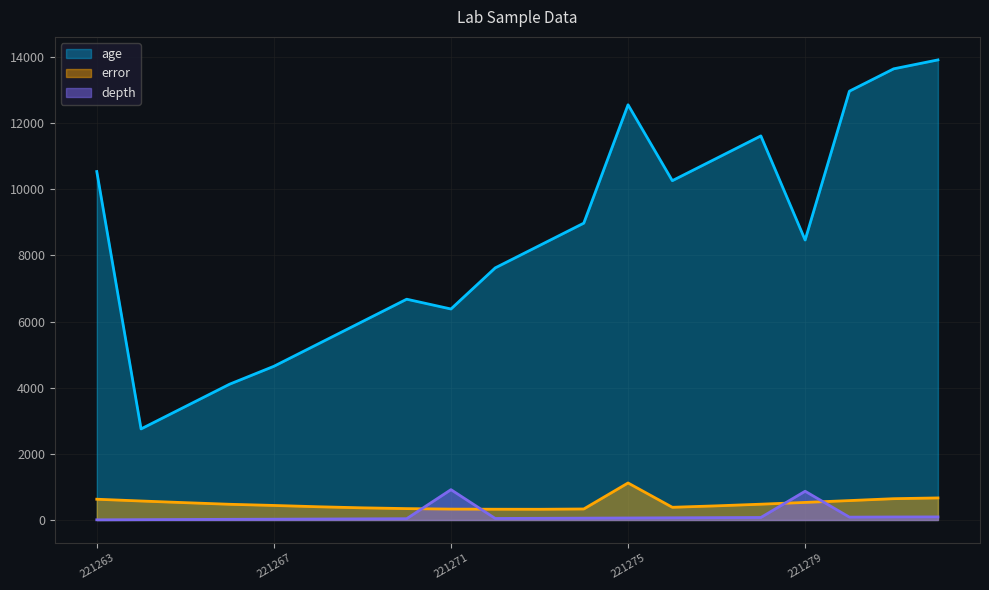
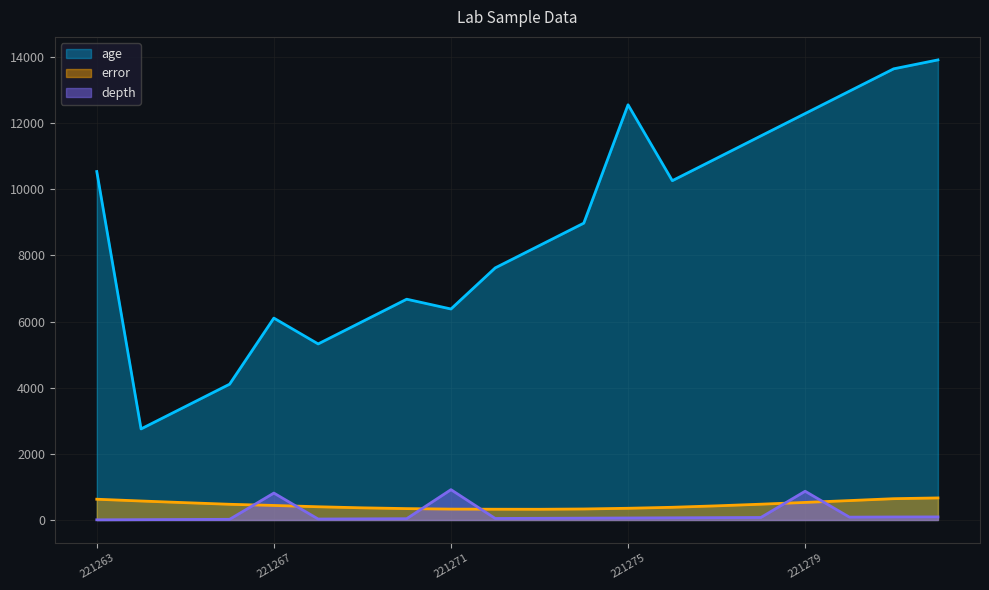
age, 221267: 4600 -> 6100
depth, 221267: 0 -> 800
error, 221275: 1100 -> 400
age, 221279: 8500 -> 12300
